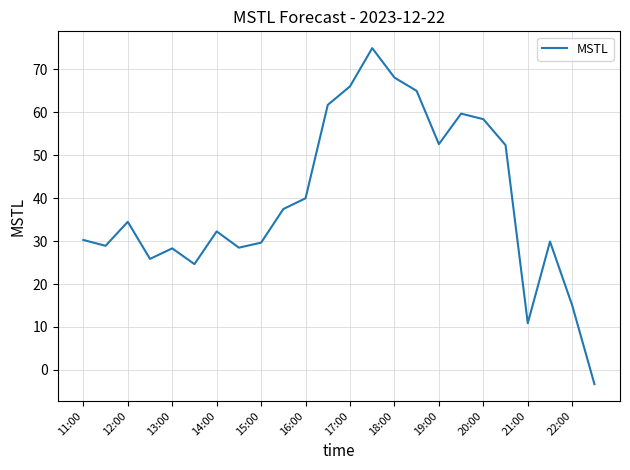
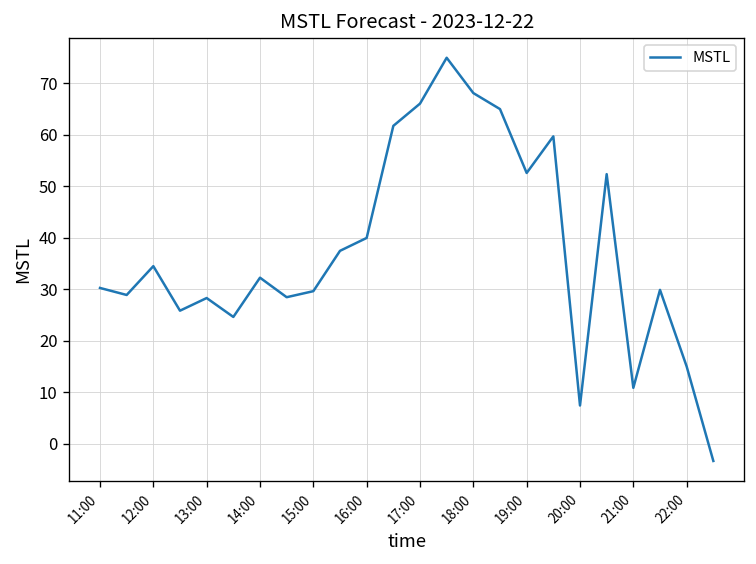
20:00: 58 -> 7
